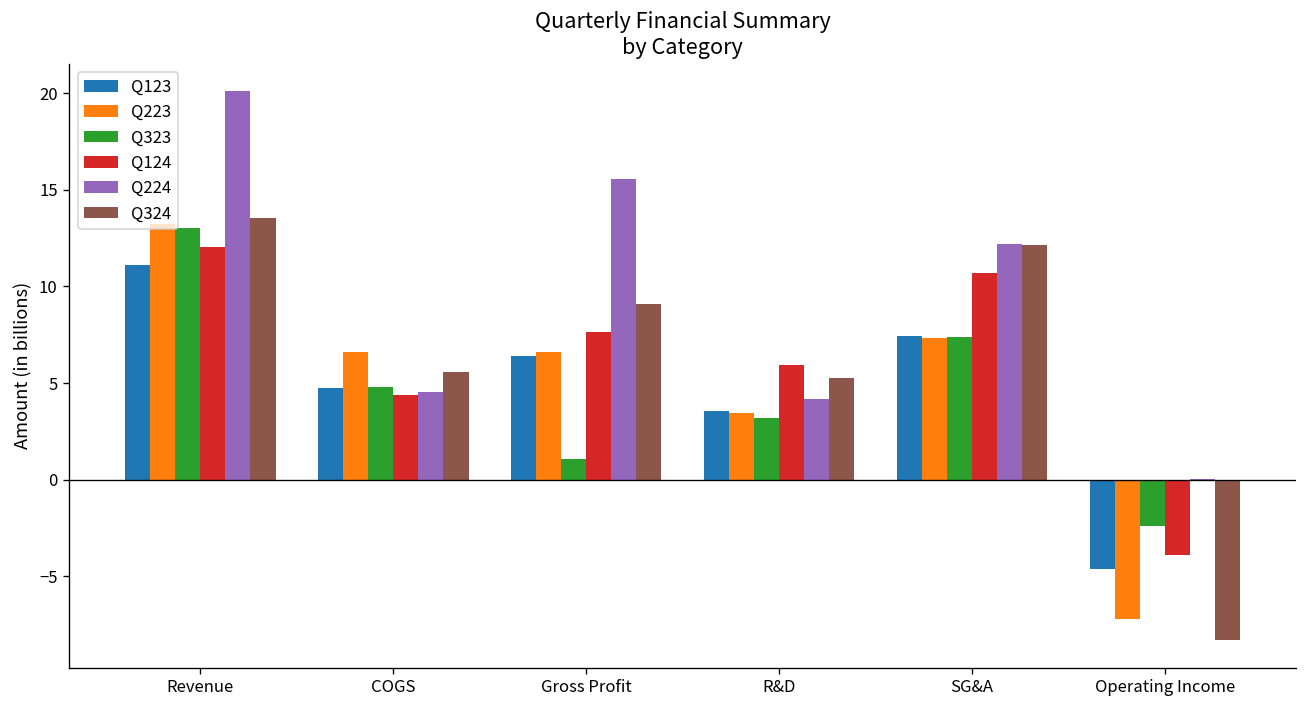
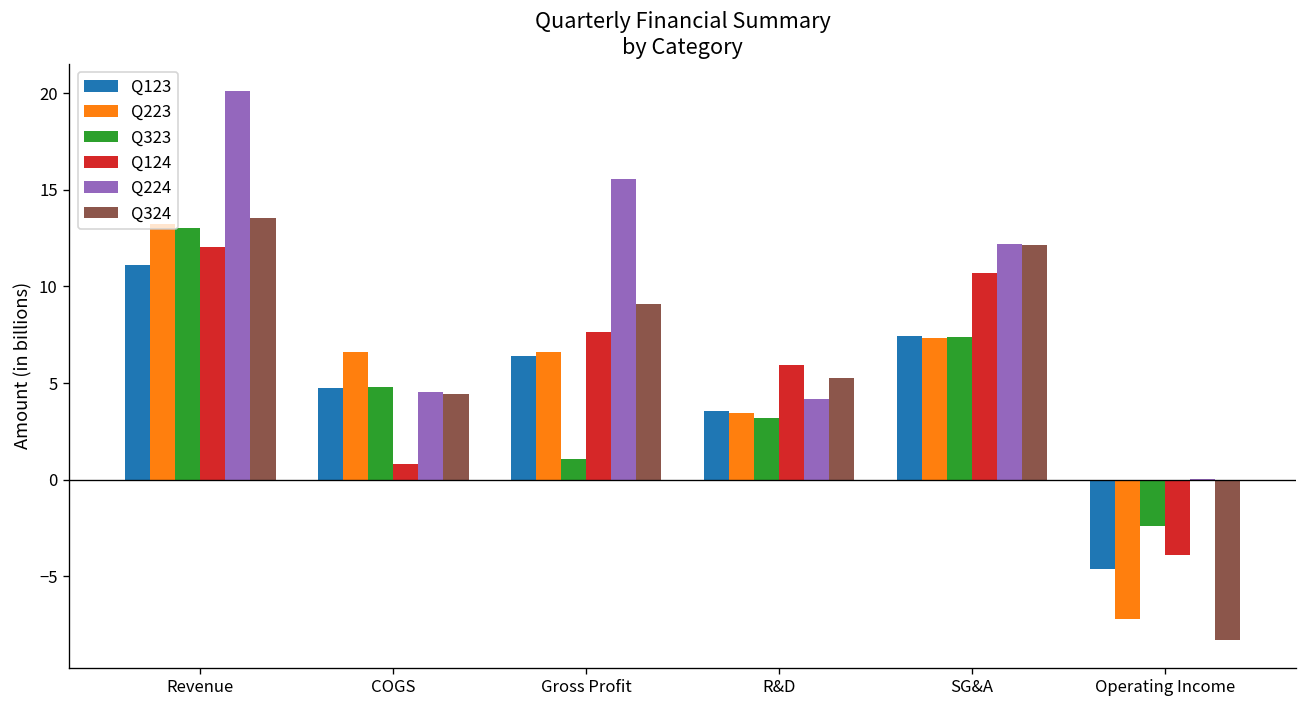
Q124, COGS: 4.4 -> 0.8
Q324, COGS: 5.6 -> 4.4
